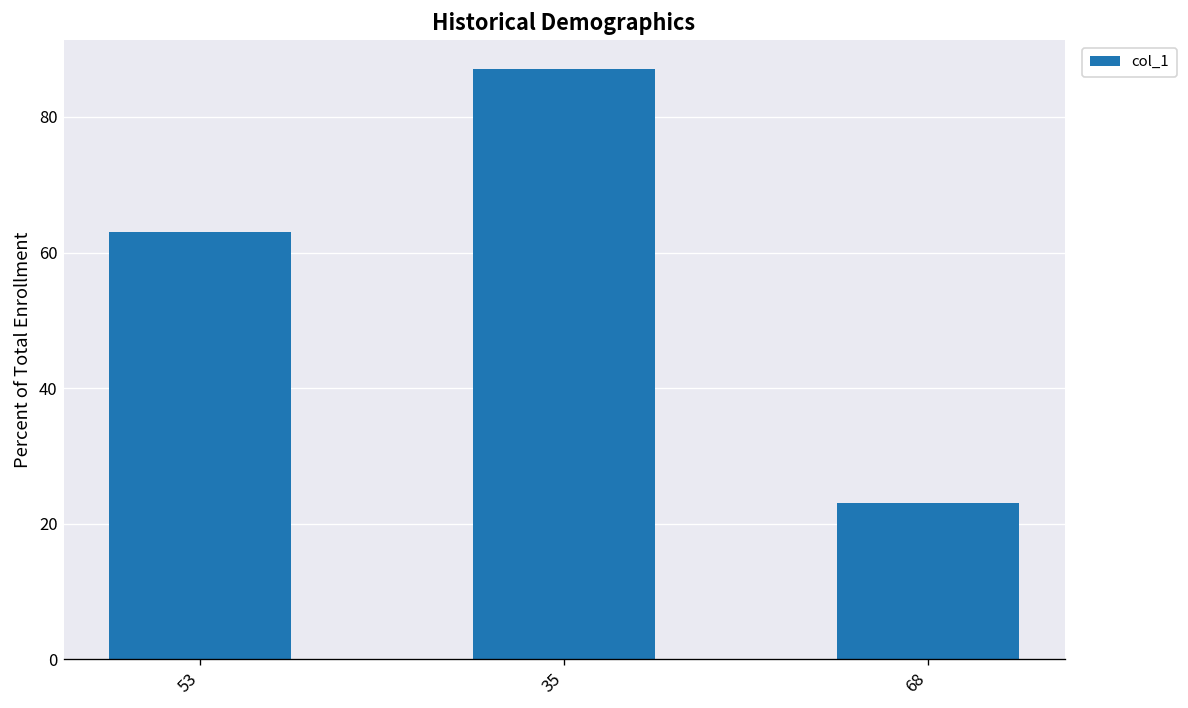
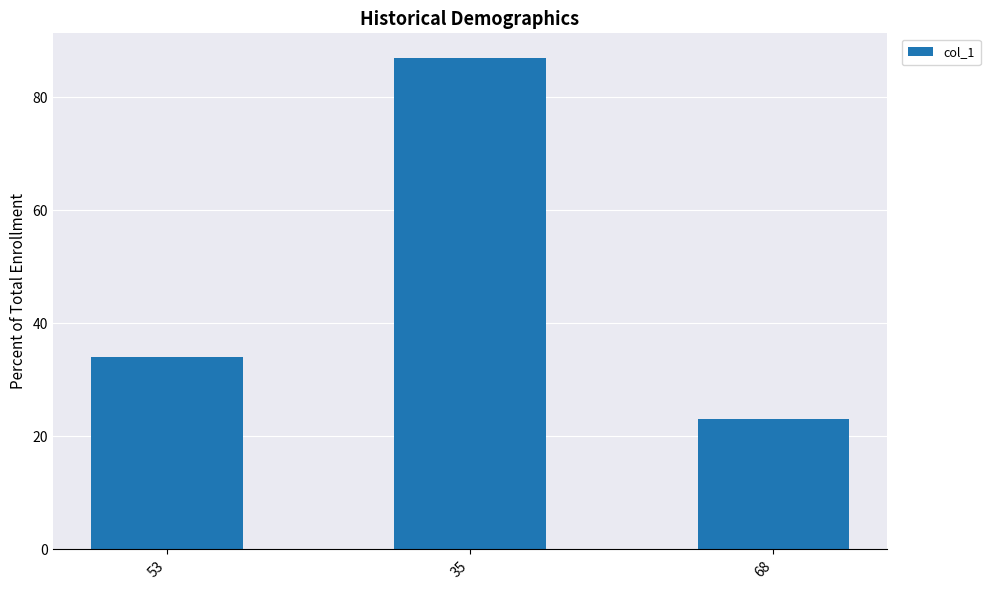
53: 63 -> 34
